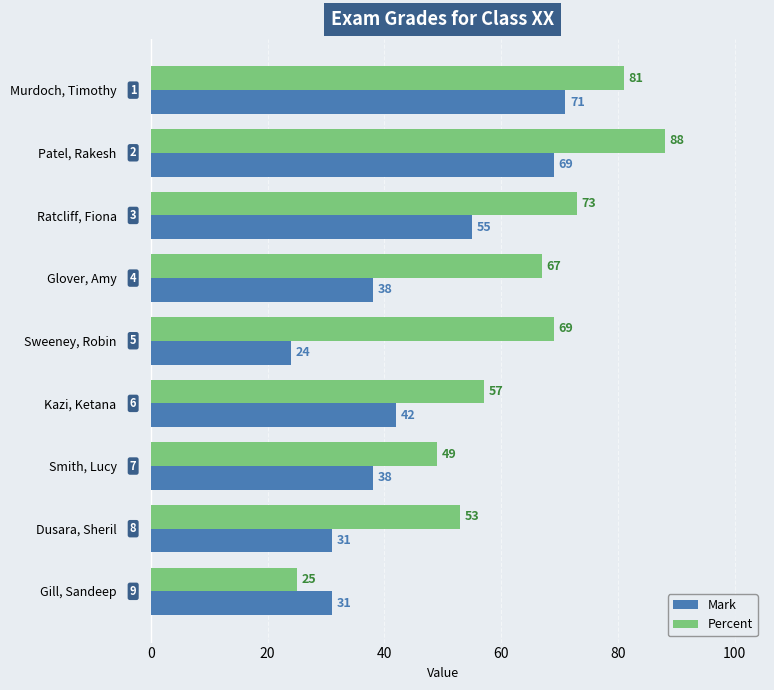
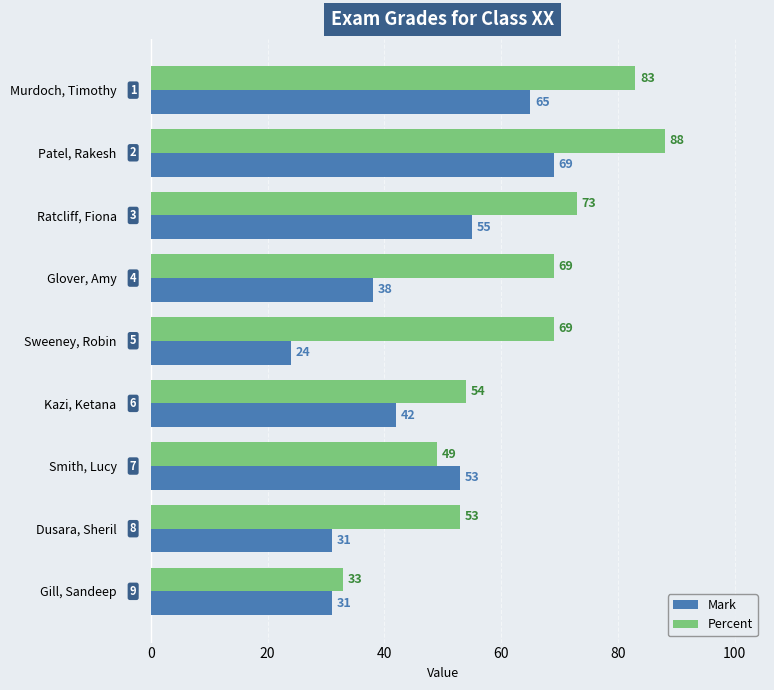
Percent, Murdoch, Timothy: 81 -> 83
Mark, Murdoch, Timothy: 71 -> 65
Percent, Glover, Amy: 67 -> 69
Percent, Kazi, Ketana: 57 -> 54
Mark, Smith, Lucy: 38 -> 53
Percent, Gill, Sandeep: 25 -> 33
